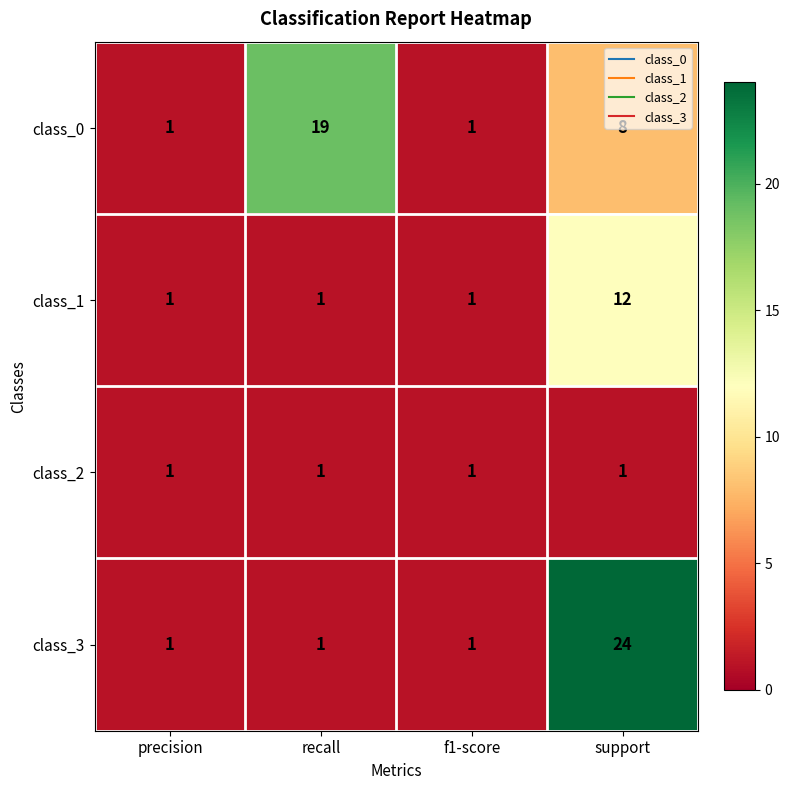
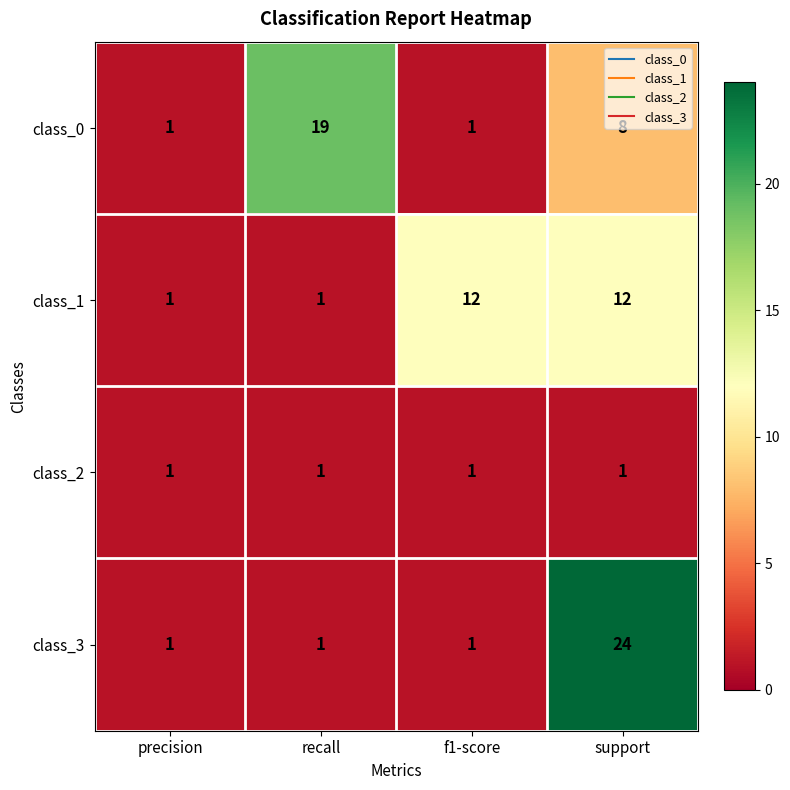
class_1, f1-score: 1 -> 12
